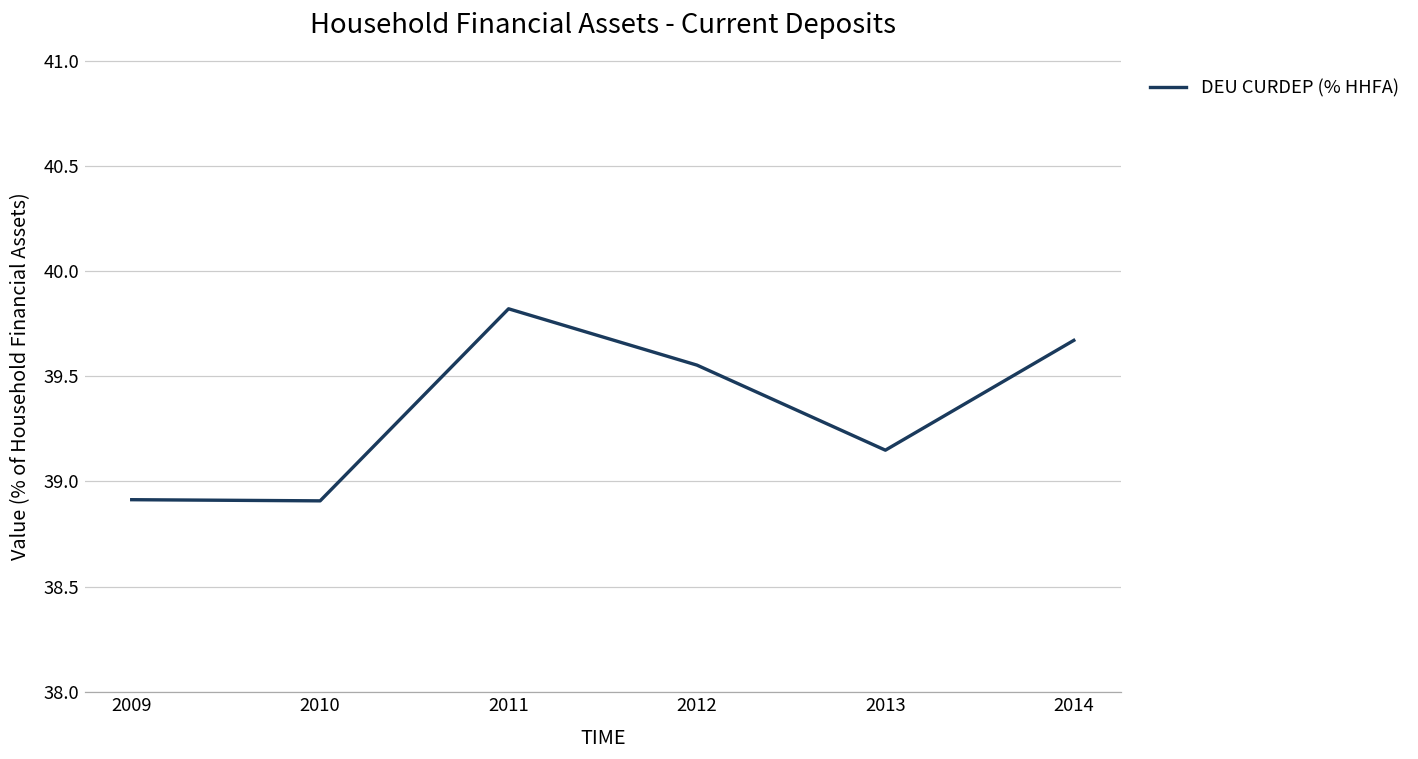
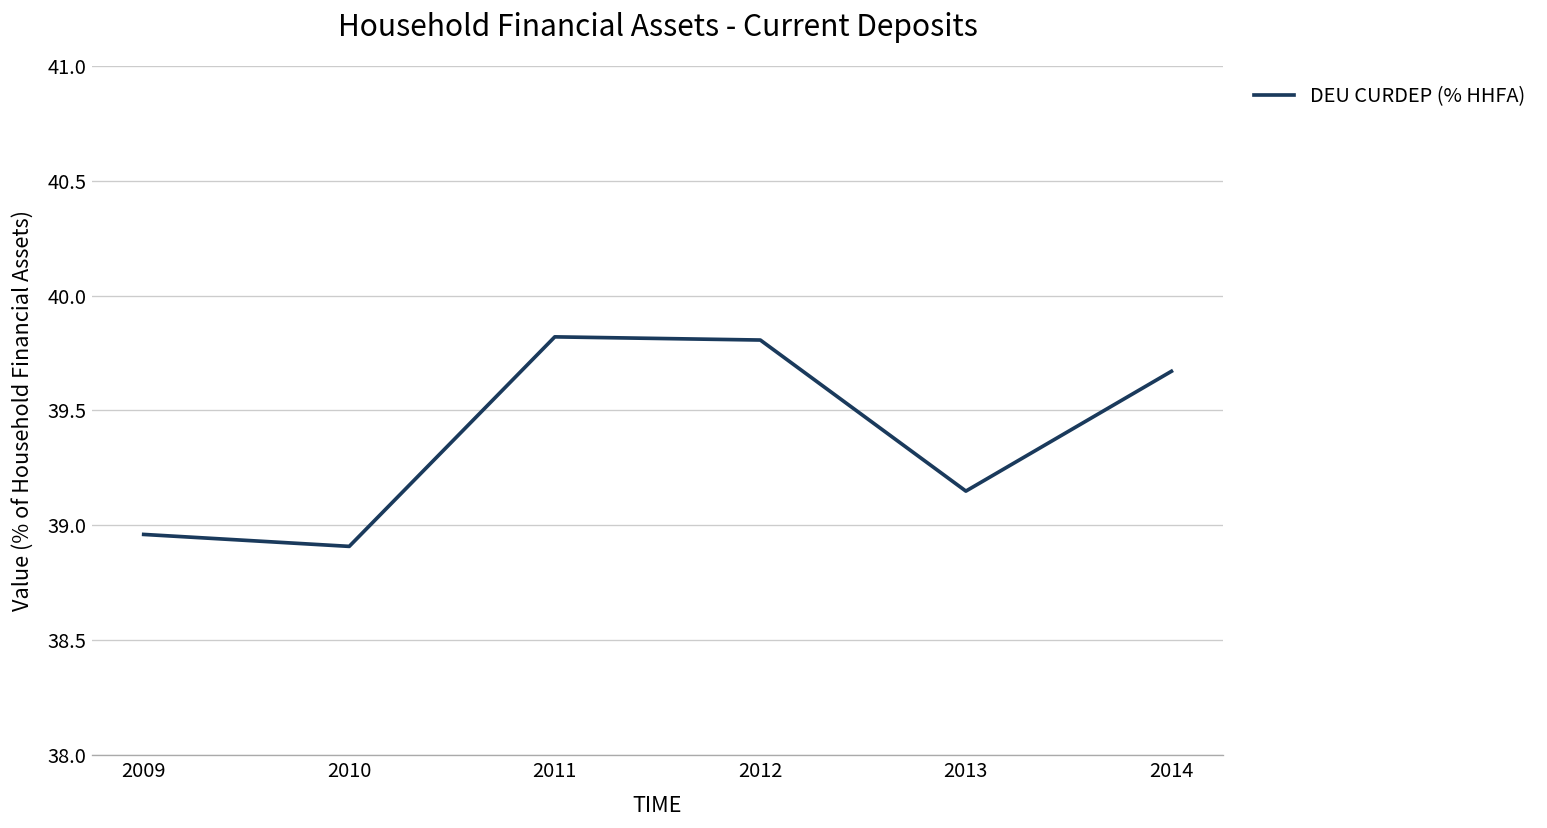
2009: 38.91 -> 38.96
2012: 39.55 -> 39.81
